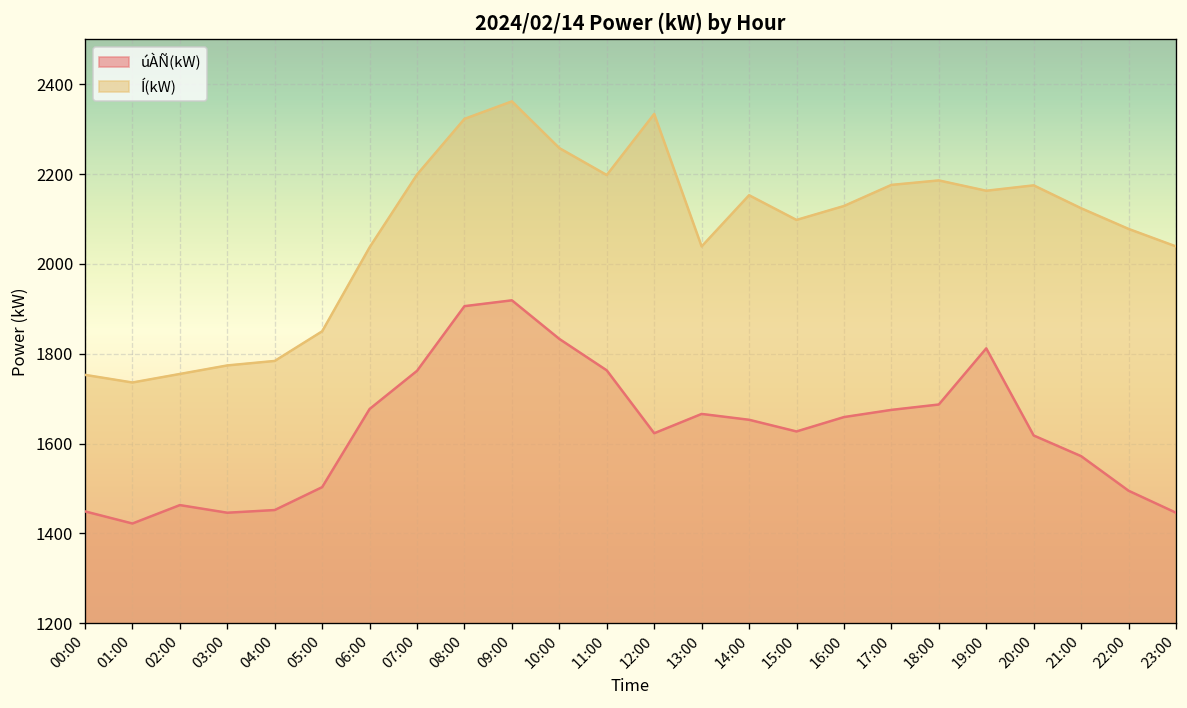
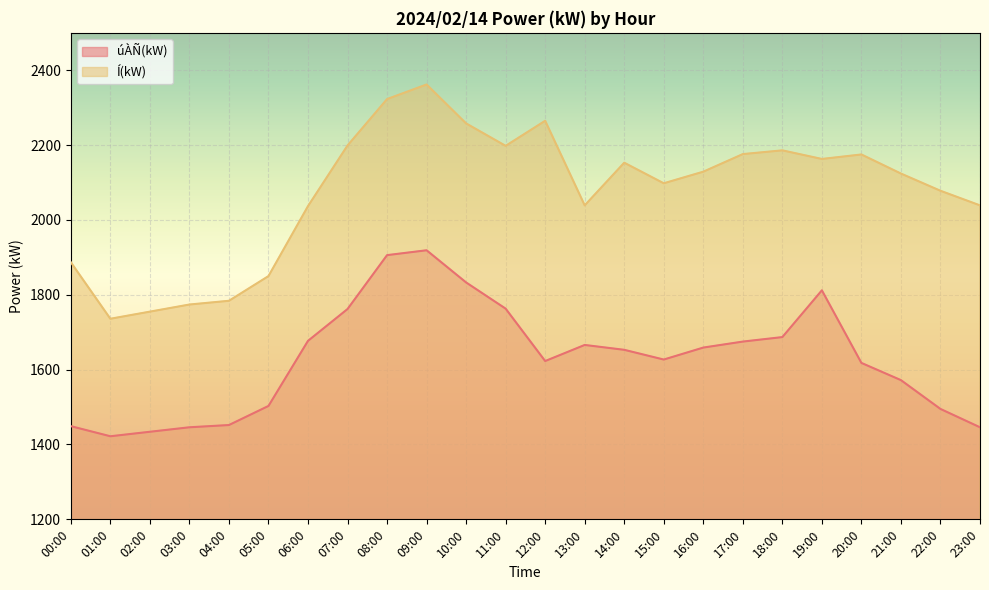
Í(kW), 00:00: 1750 -> 1890
úÀÑ(kW), 02:00: 1460 -> 1430
Í(kW), 12:00: 2330 -> 2270
